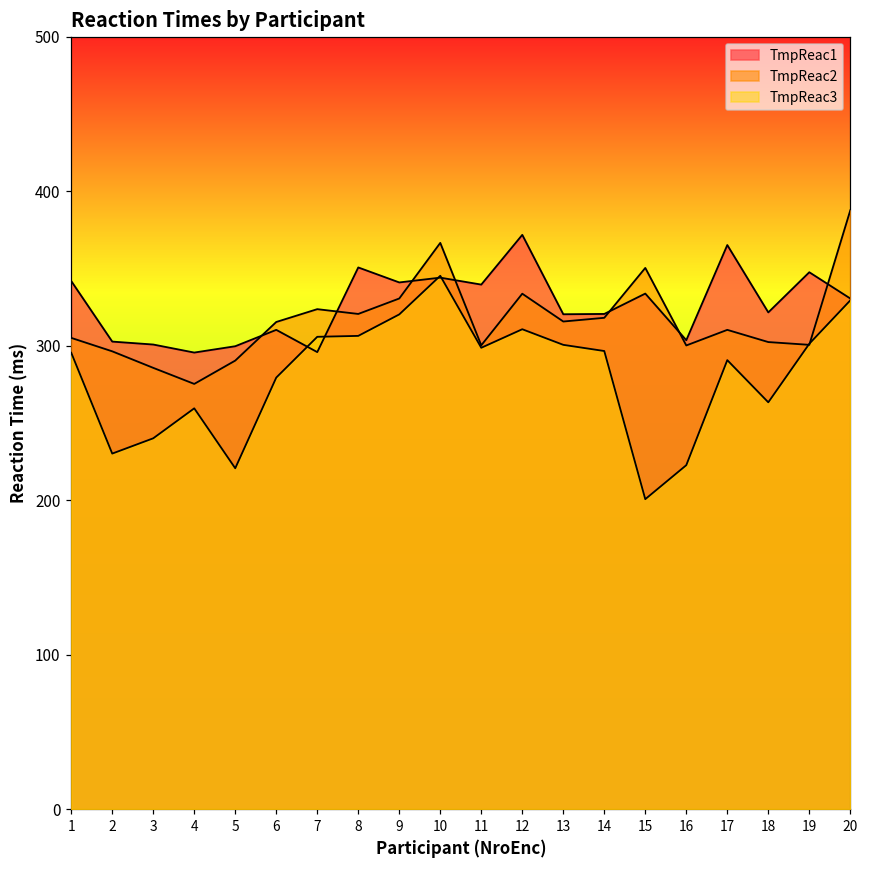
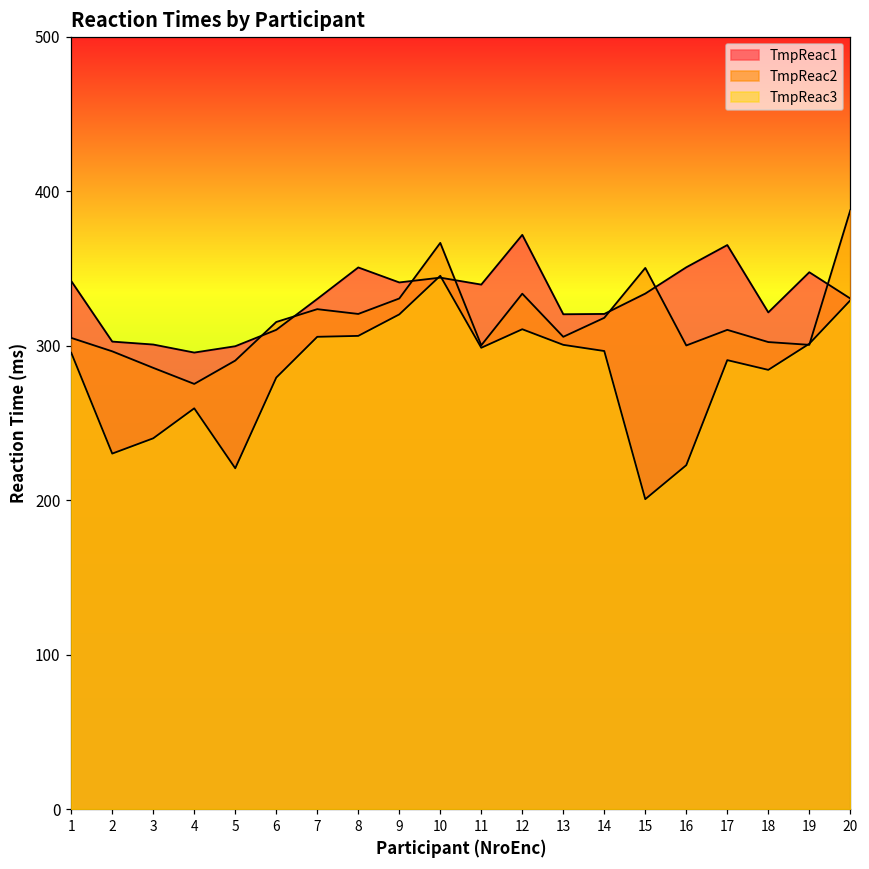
TmpReac1, 7: 296 -> 330
TmpReac2, 13: 316 -> 306
TmpReac1, 16: 304 -> 351
TmpReac3, 18: 263 -> 284
